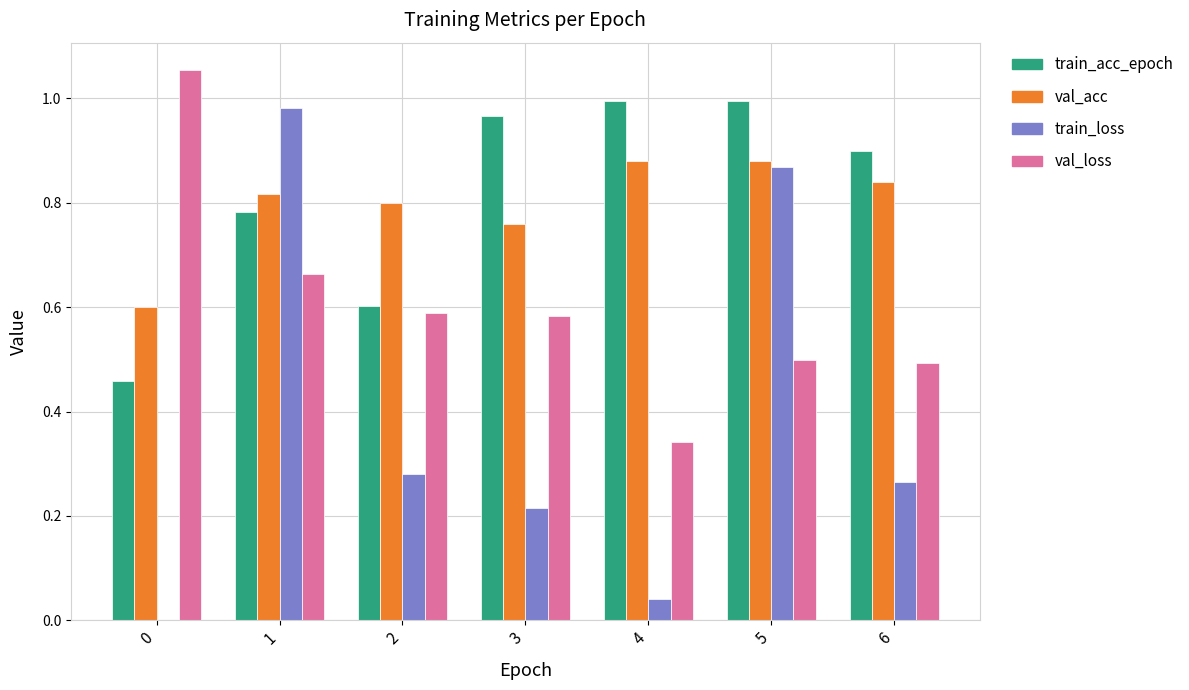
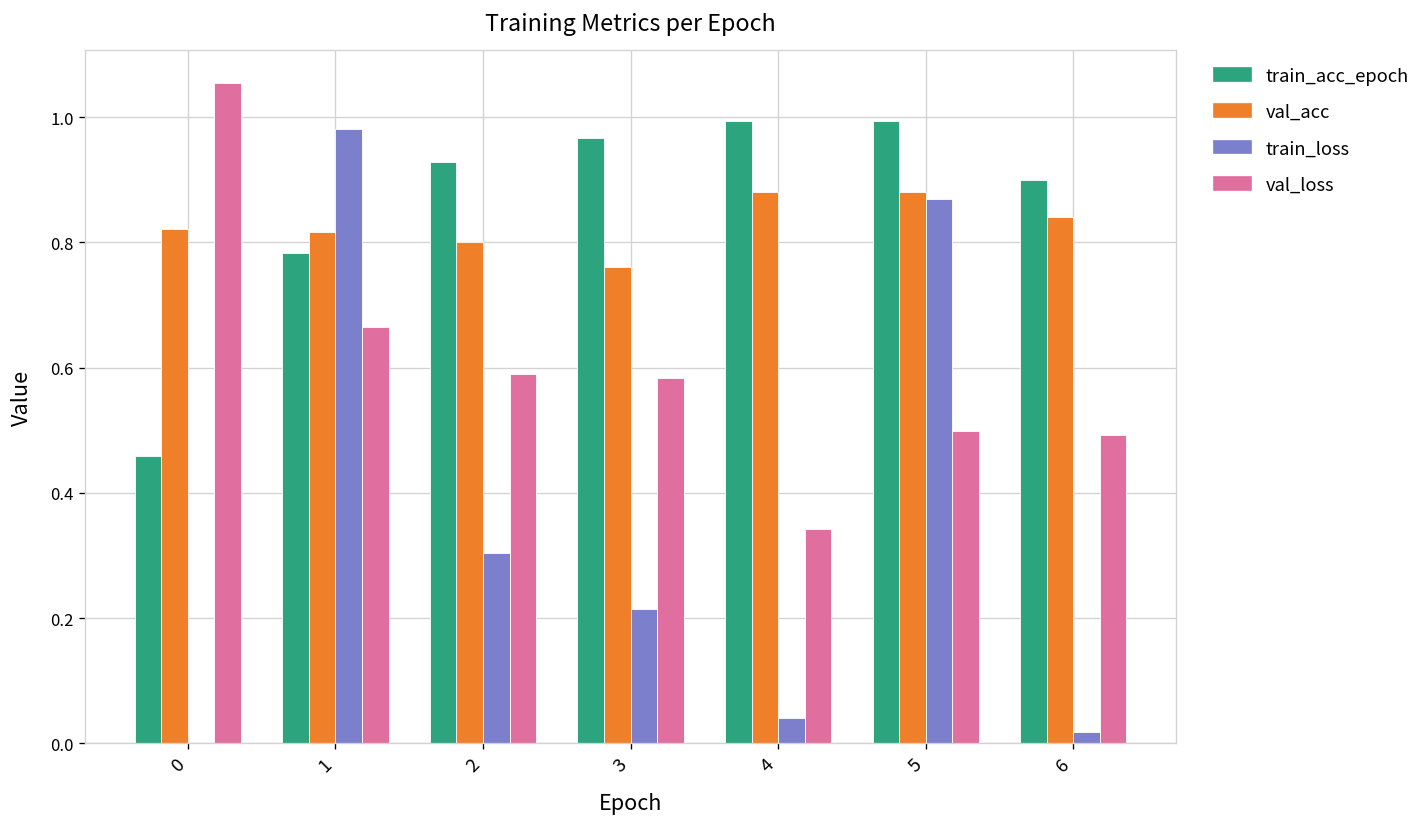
val_acc, 0: 0.60 -> 0.82
train_acc_epoch, 2: 0.60 -> 0.93
train_loss, 2: 0.28 -> 0.30
train_loss, 6: 0.27 -> 0.02
